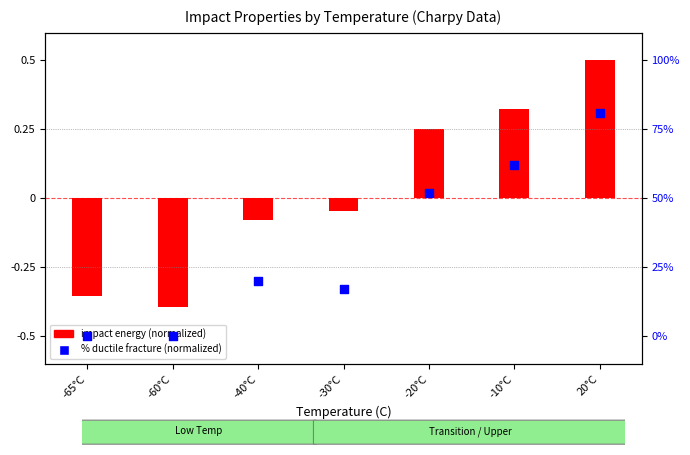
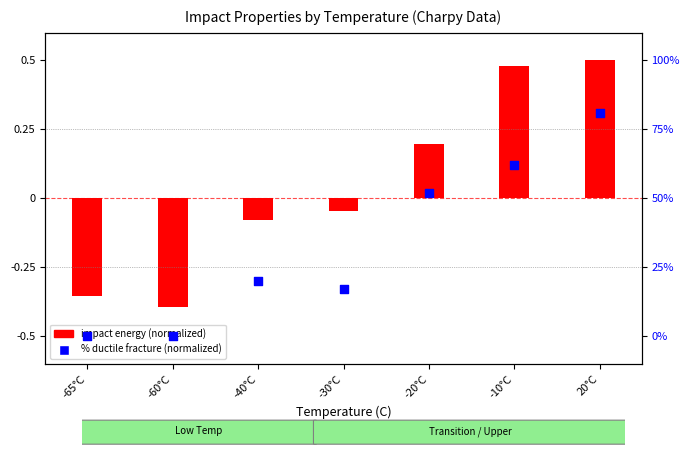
impact energy (normalized), -20°C: 0.25 -> 0.20
impact energy (normalized), -10°C: 0.32 -> 0.48
